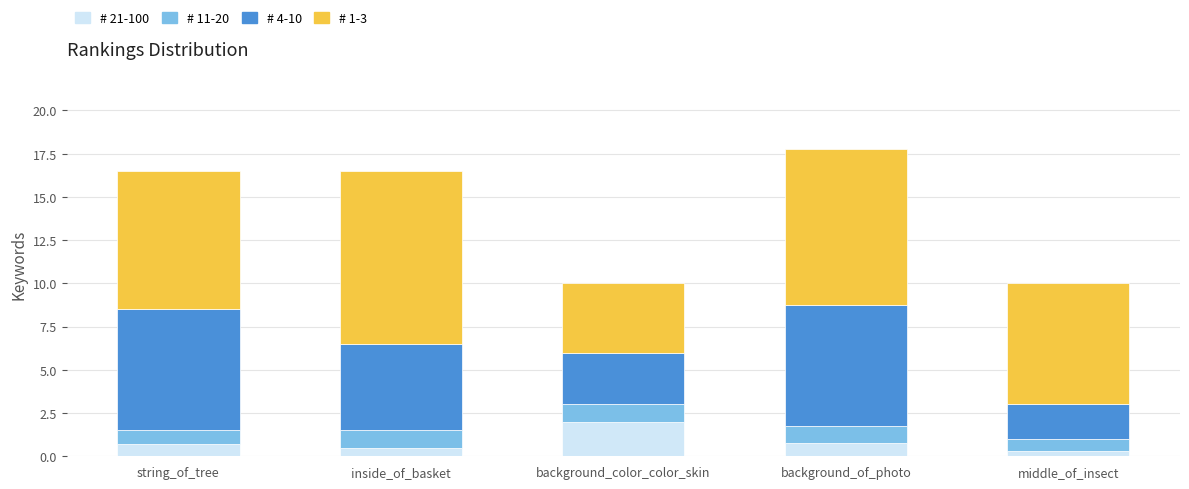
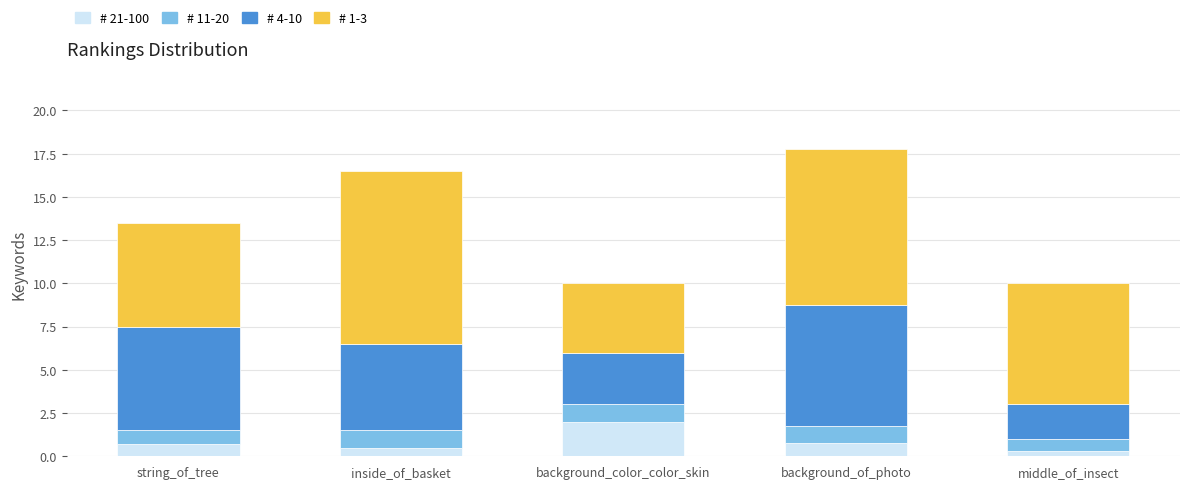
# 4-10, string_of_tree: 7 -> 6
# 1-3, string_of_tree: 8 -> 6
